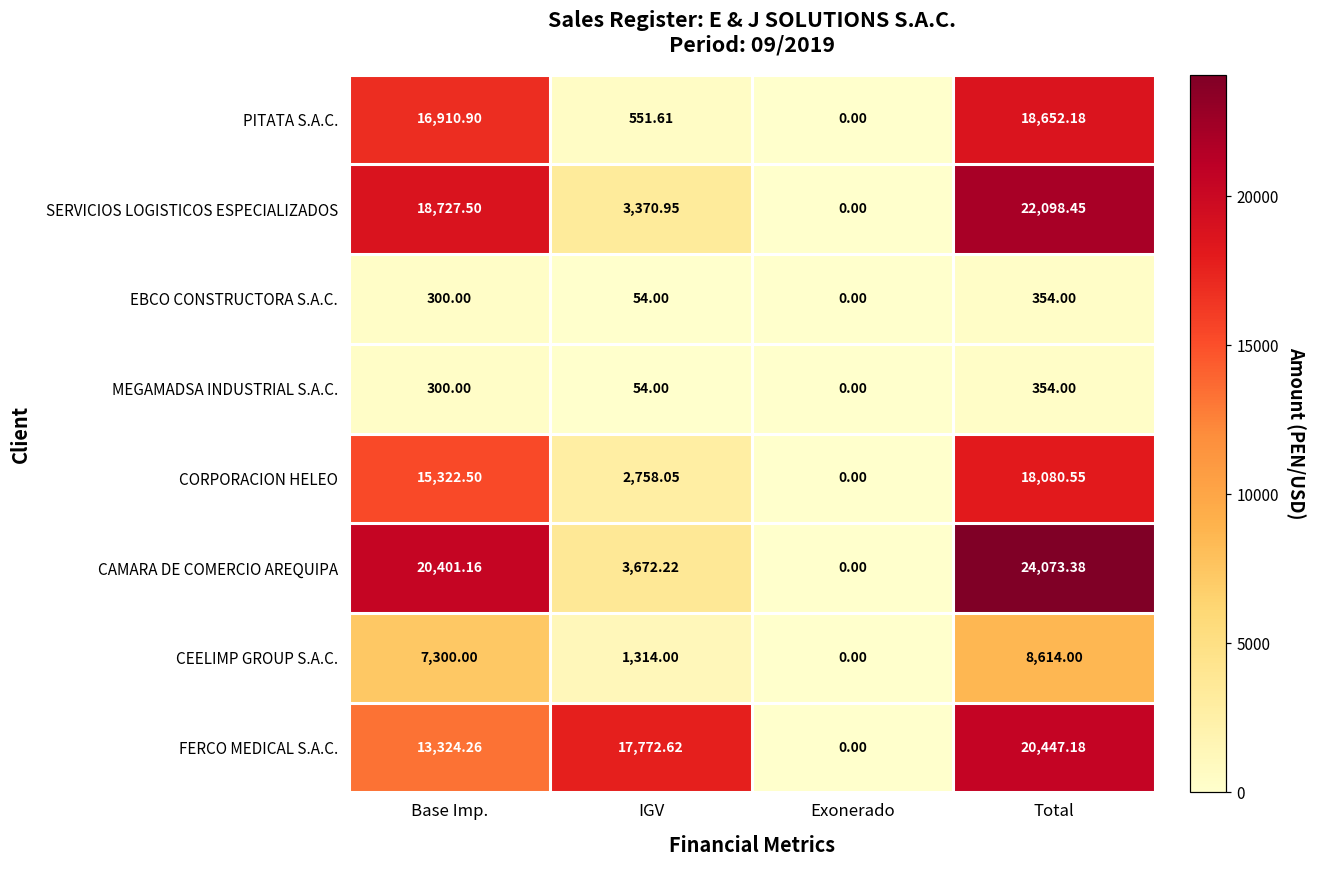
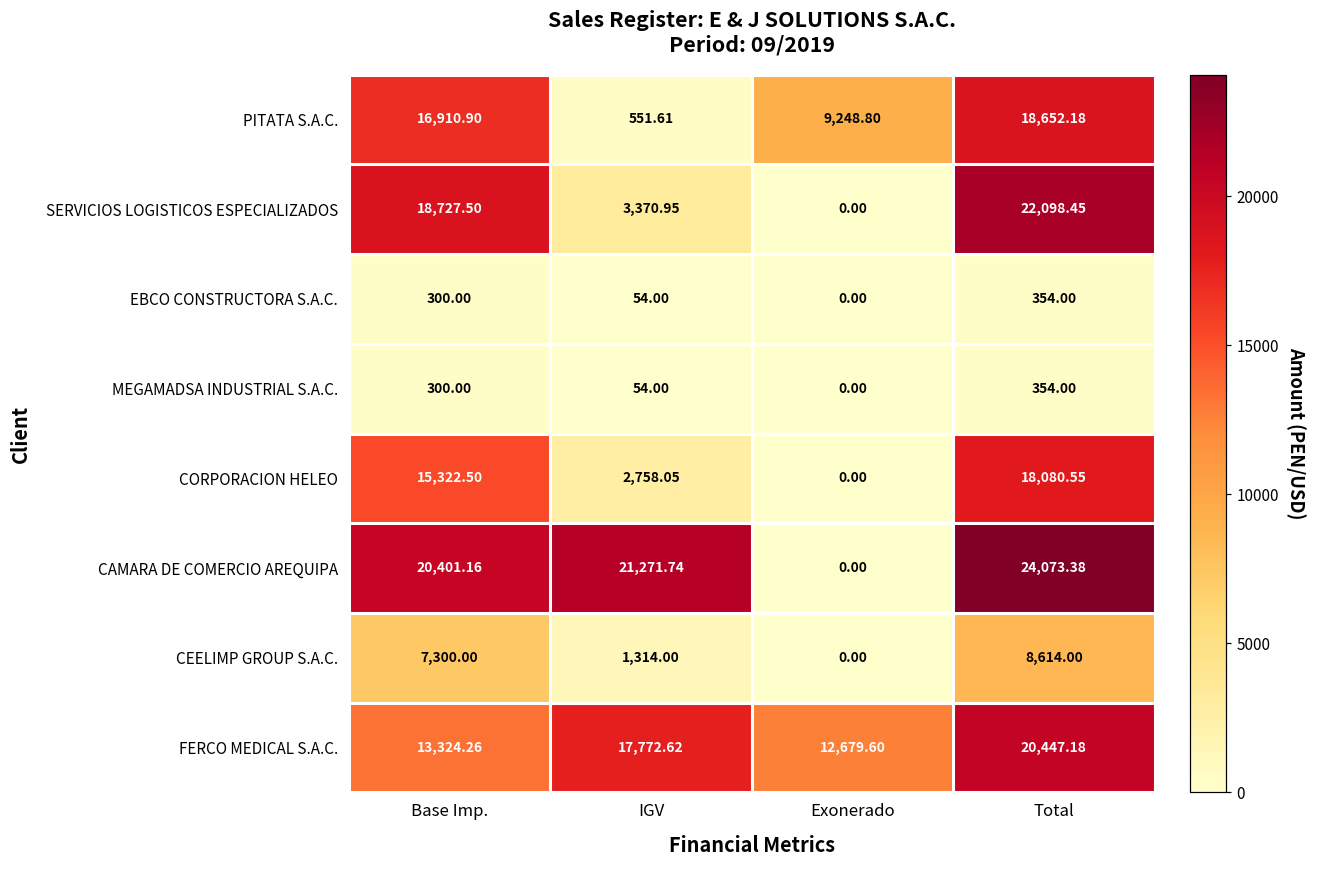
PITATA S.A.C., Exonerado: 0.00 -> 9,248.80
CAMARA DE COMERCIO AREQUIPA, IGV: 3,672.22 -> 21,271.74
FERCO MEDICAL S.A.C., Exonerado: 0.00 -> 12,679.60
